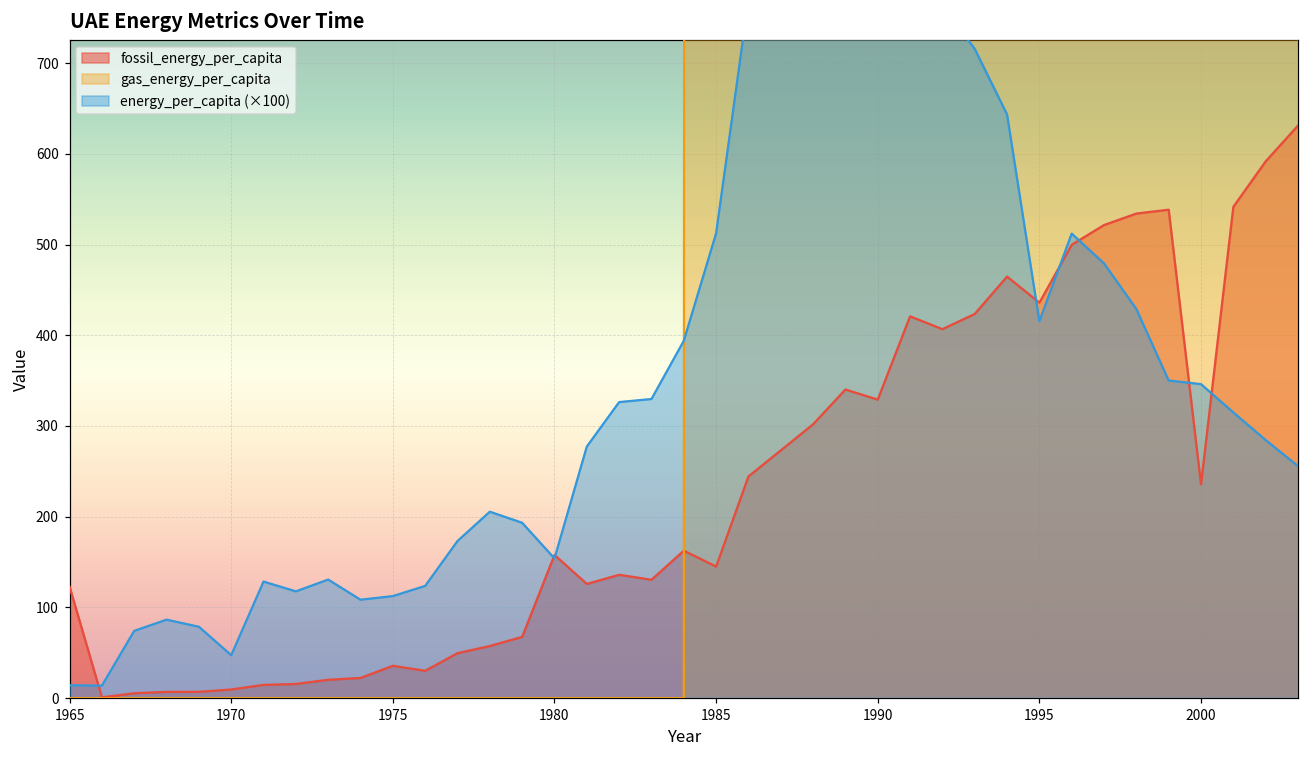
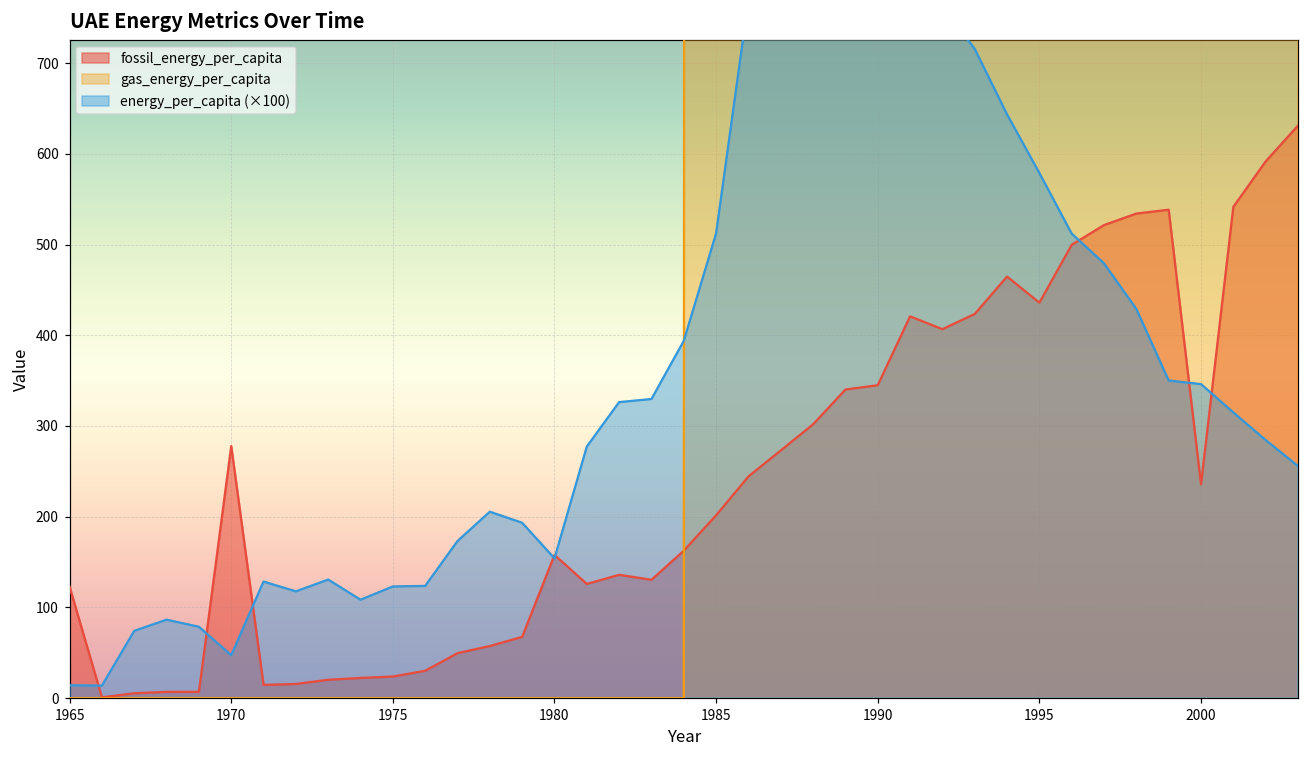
fossil_energy_per_capita, 1970: 10 -> 280
fossil_energy_per_capita, 1975: 40 -> 20
energy_per_capita (×100), 1975: 110 -> 120
fossil_energy_per_capita, 1985: 150 -> 200
fossil_energy_per_capita, 1990: 330 -> 340
energy_per_capita (×100), 1995: 420 -> 580
